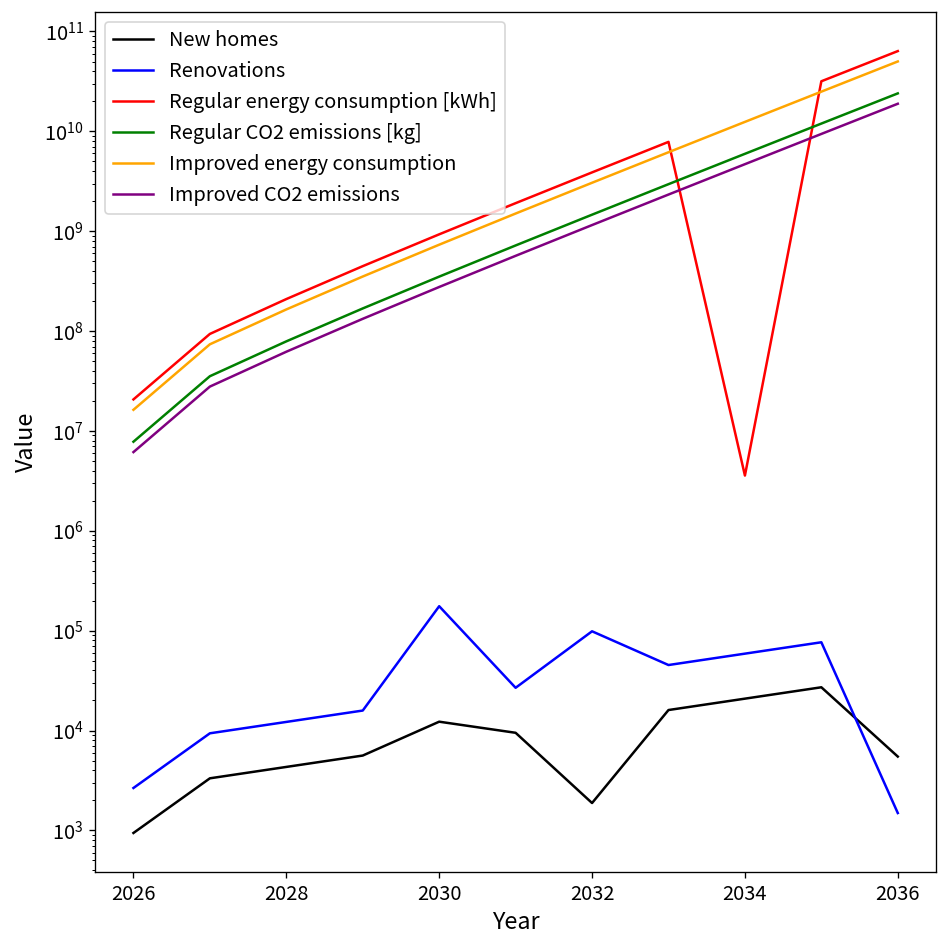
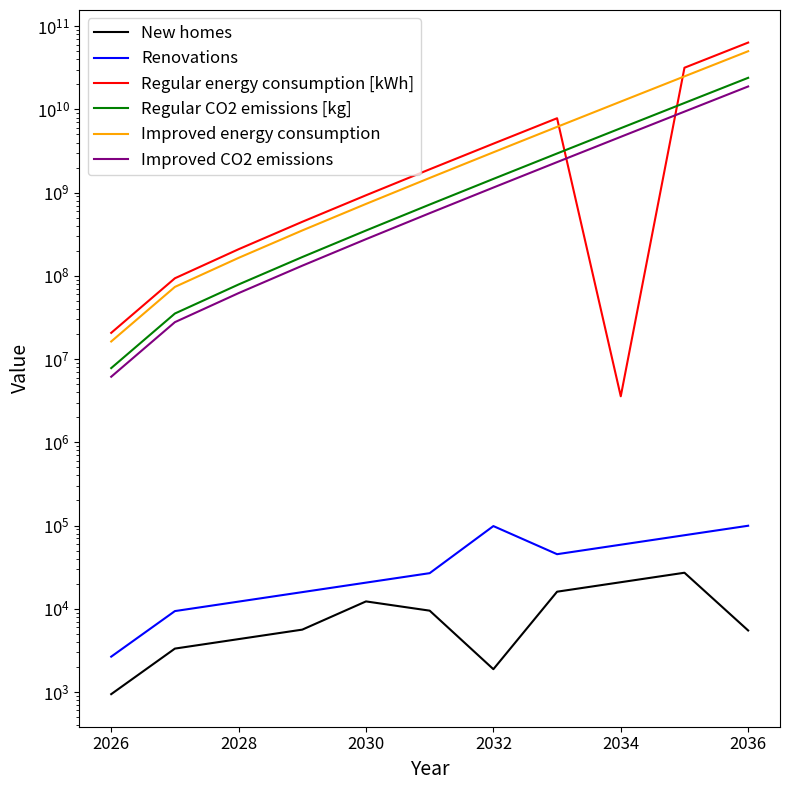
Renovations, 2030: 180000 -> 21000
Renovations, 2036: 1500 -> 100000
